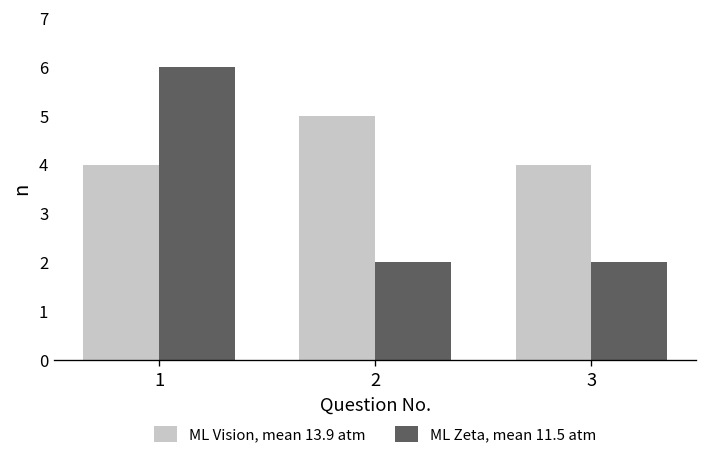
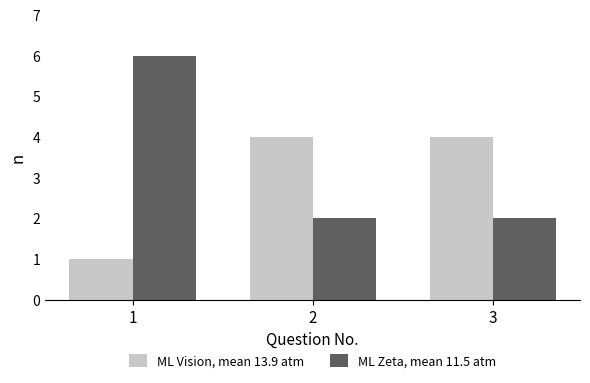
ML Vision, mean 13.9 atm, 1: 4 -> 1
ML Vision, mean 13.9 atm, 2: 5 -> 4
